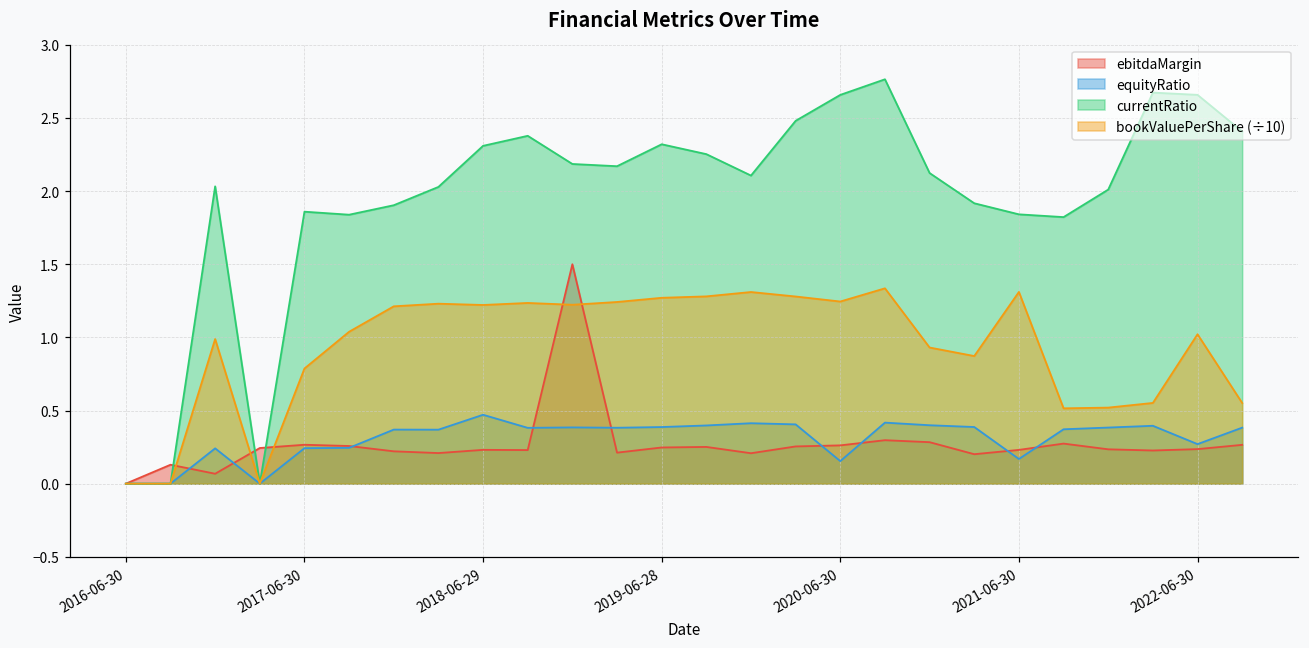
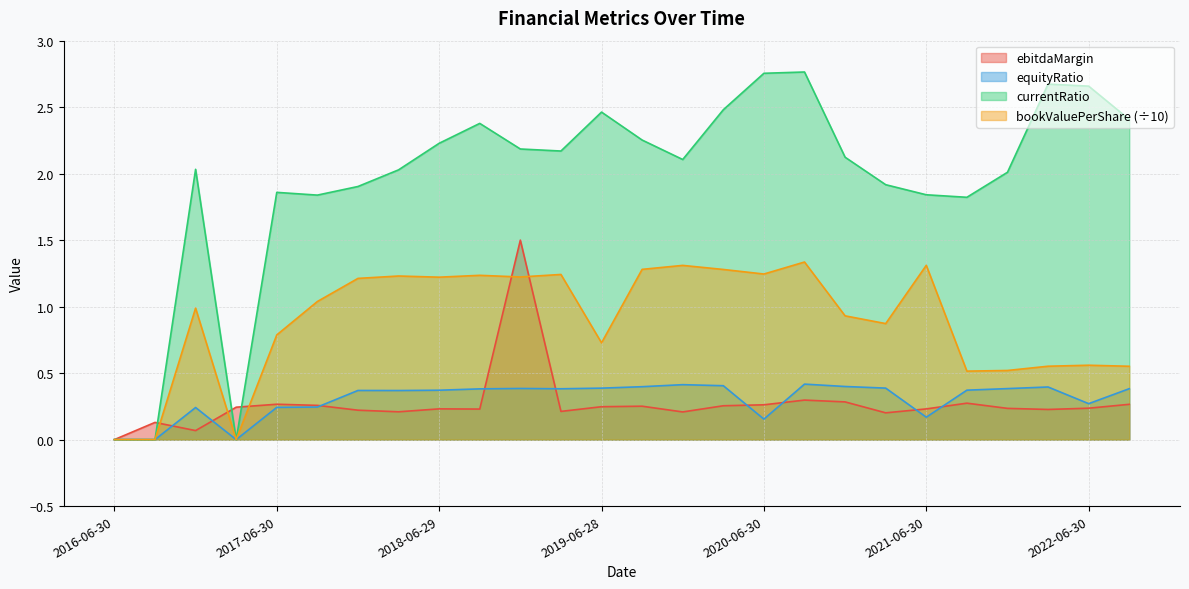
equityRatio, 2018-06-29: 0.47 -> 0.37
currentRatio, 2018-06-29: 2.31 -> 2.23
currentRatio, 2019-06-28: 2.32 -> 2.46
bookValuePerShare (÷10), 2019-06-28: 1.27 -> 0.73
currentRatio, 2020-06-30: 2.66 -> 2.75
bookValuePerShare (÷10), 2022-06-30: 1.02 -> 0.56
